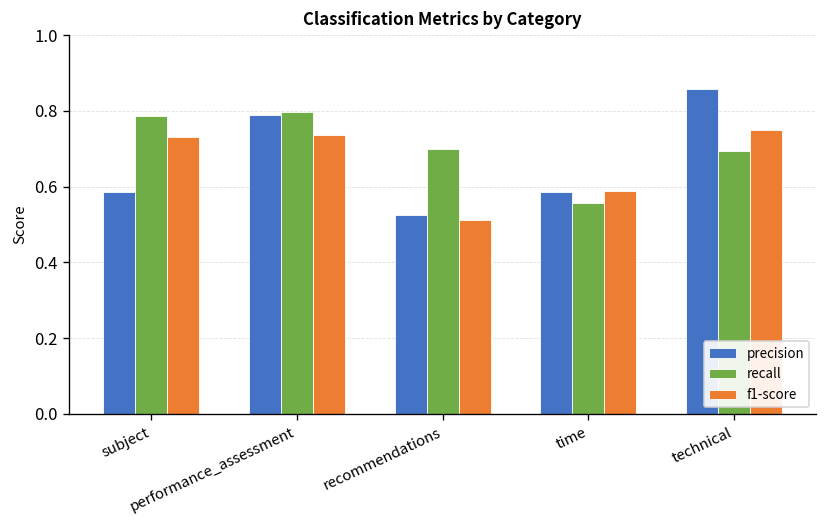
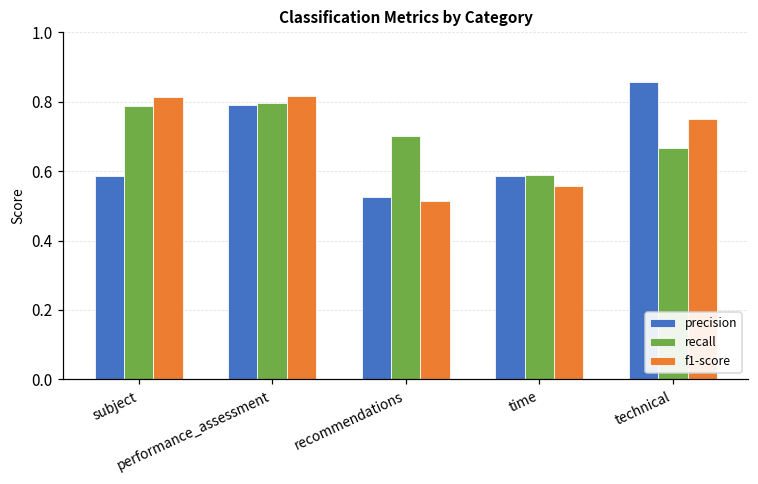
f1-score, subject: 0.73 -> 0.81
f1-score, performance_assessment: 0.74 -> 0.82
recall, time: 0.56 -> 0.59
f1-score, time: 0.59 -> 0.56
recall, technical: 0.69 -> 0.67
